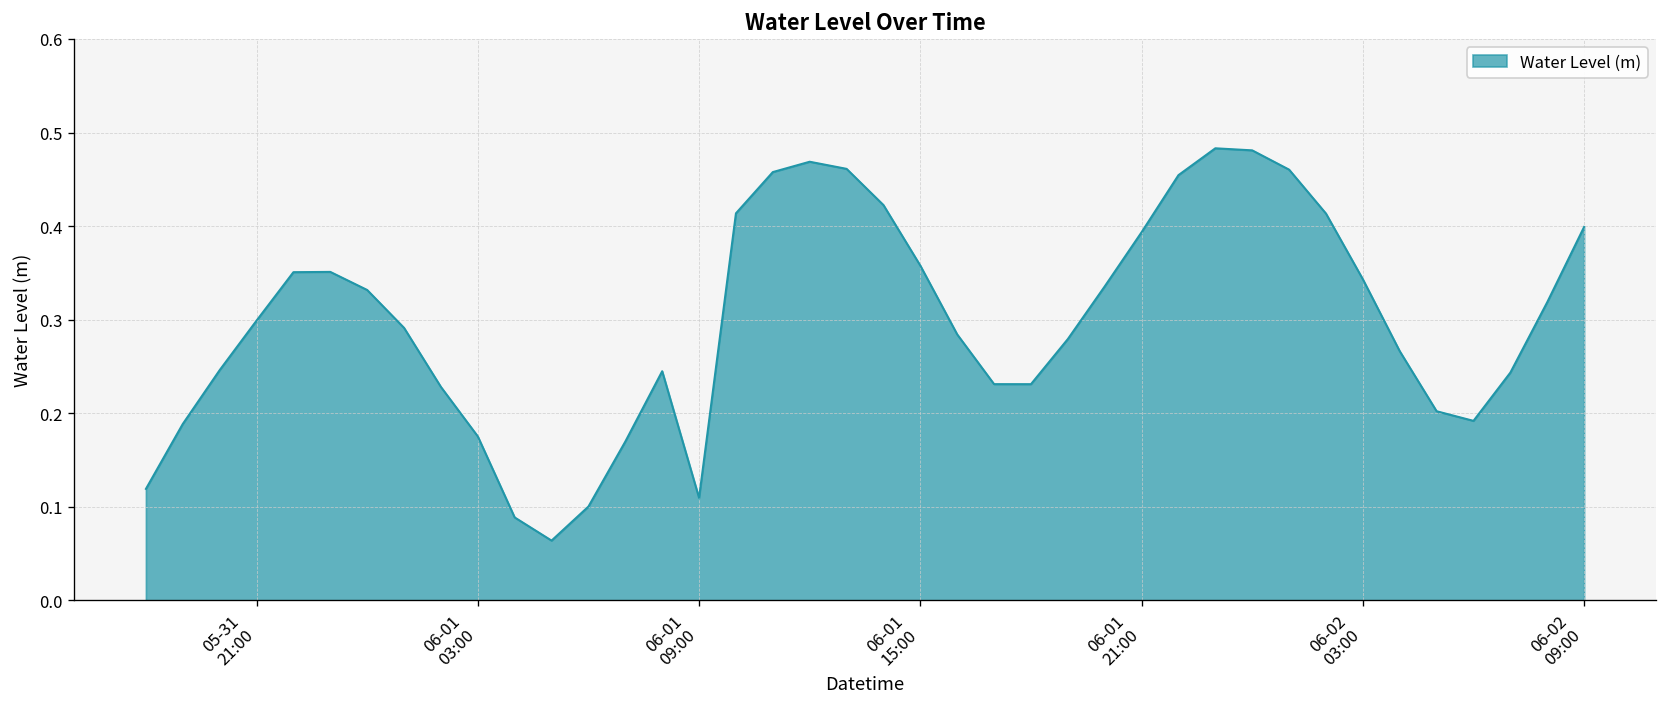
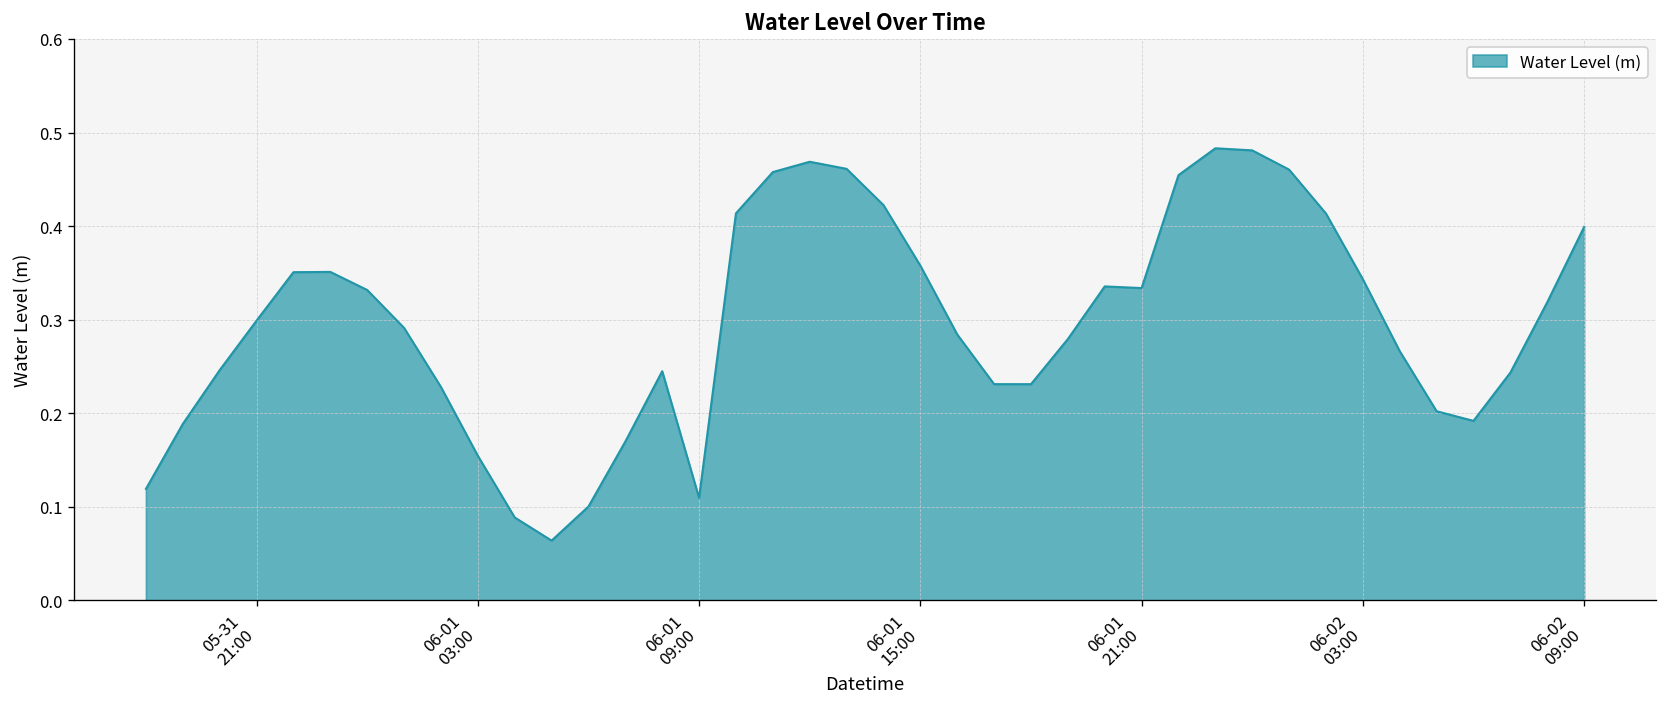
06-01 03:00: 0.18 -> 0.15
06-01 21:00: 0.39 -> 0.33
